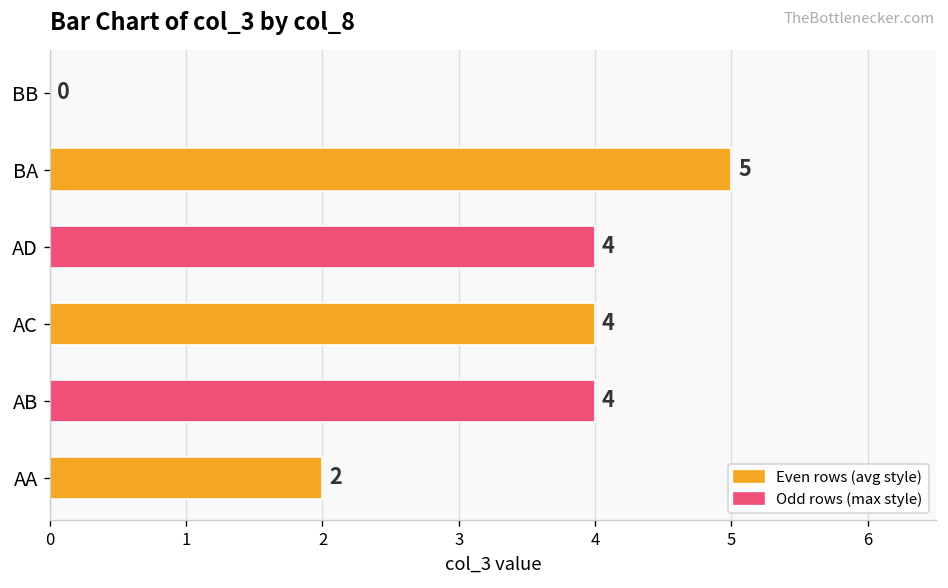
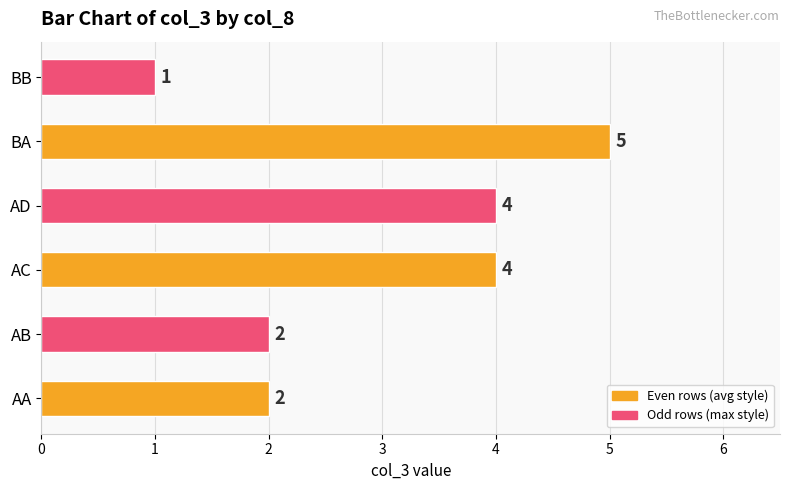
BB: 0 -> 1
AB: 4 -> 2
